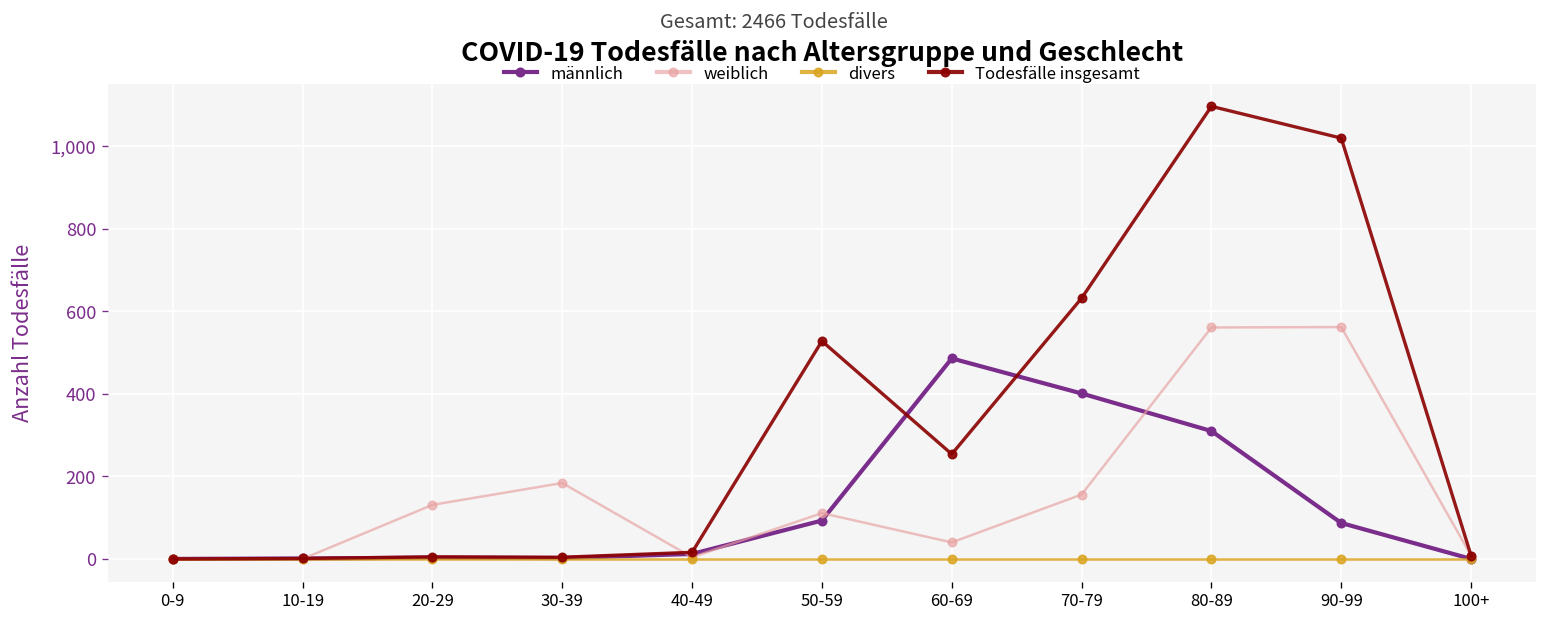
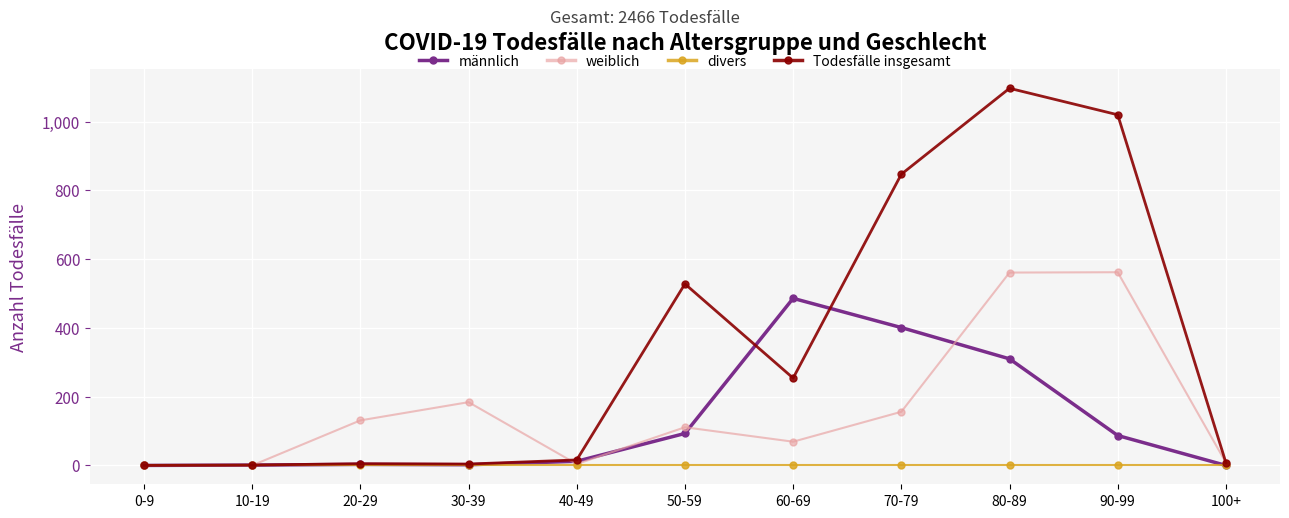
weiblich, 60-69: 40 -> 70
Todesfälle insgesamt, 70-79: 630 -> 850
